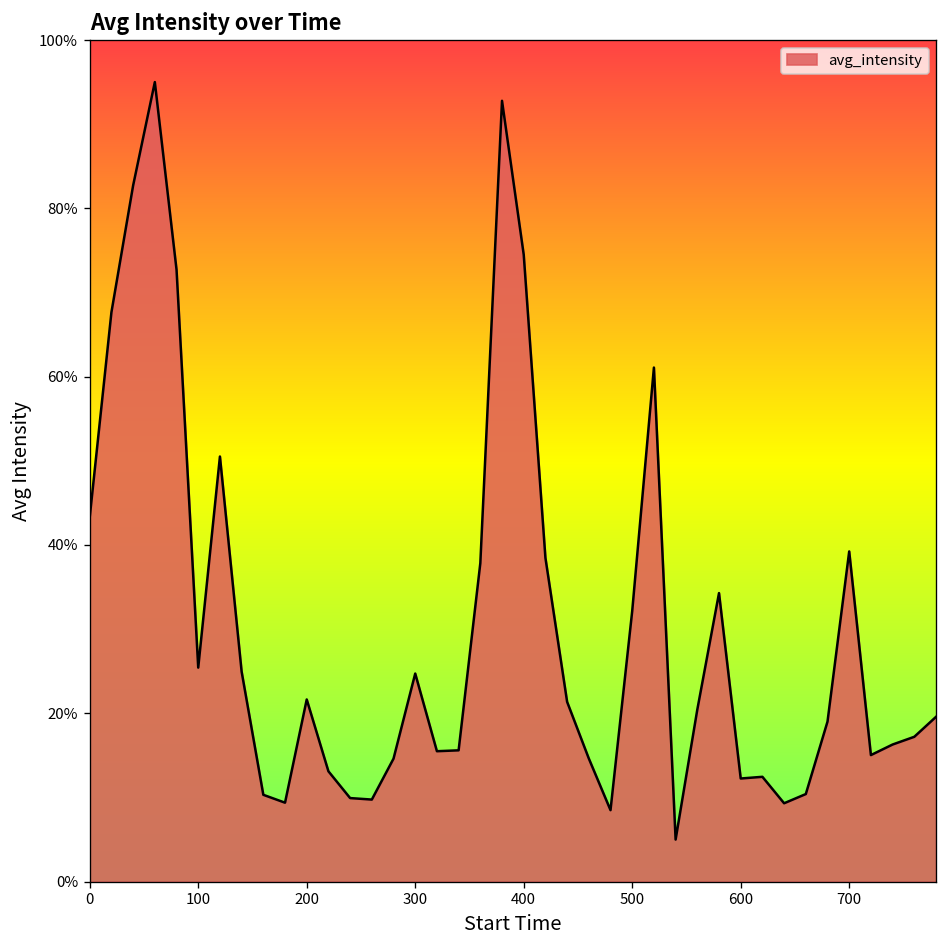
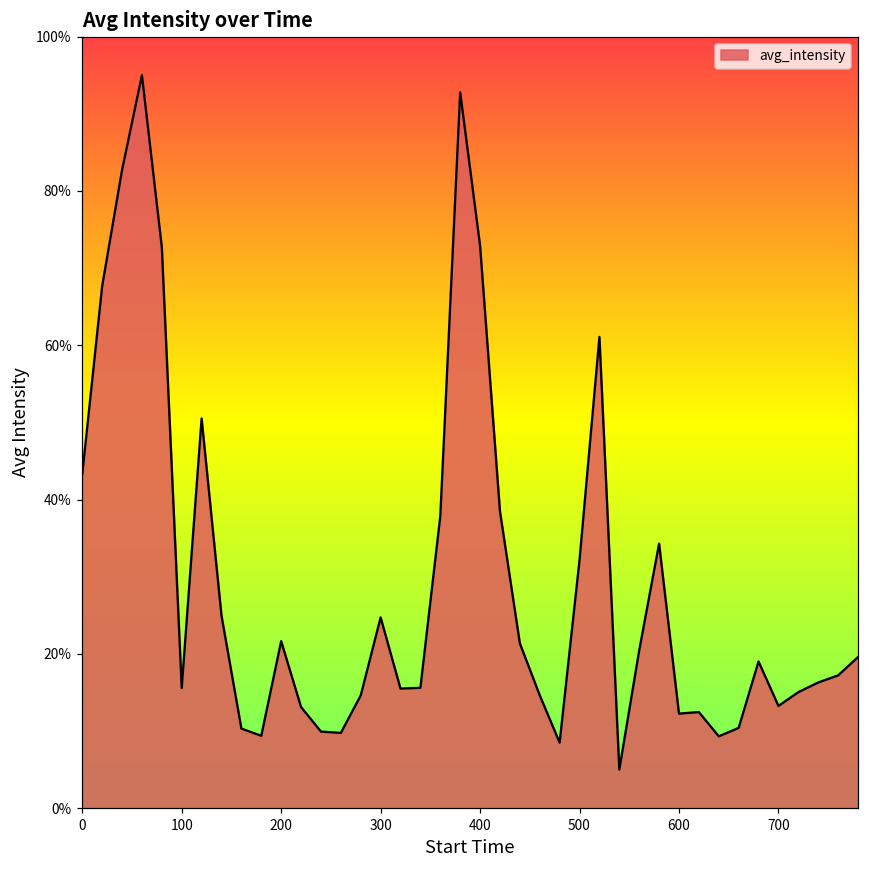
100: 25% -> 16%
400: 74% -> 73%
700: 39% -> 13%
